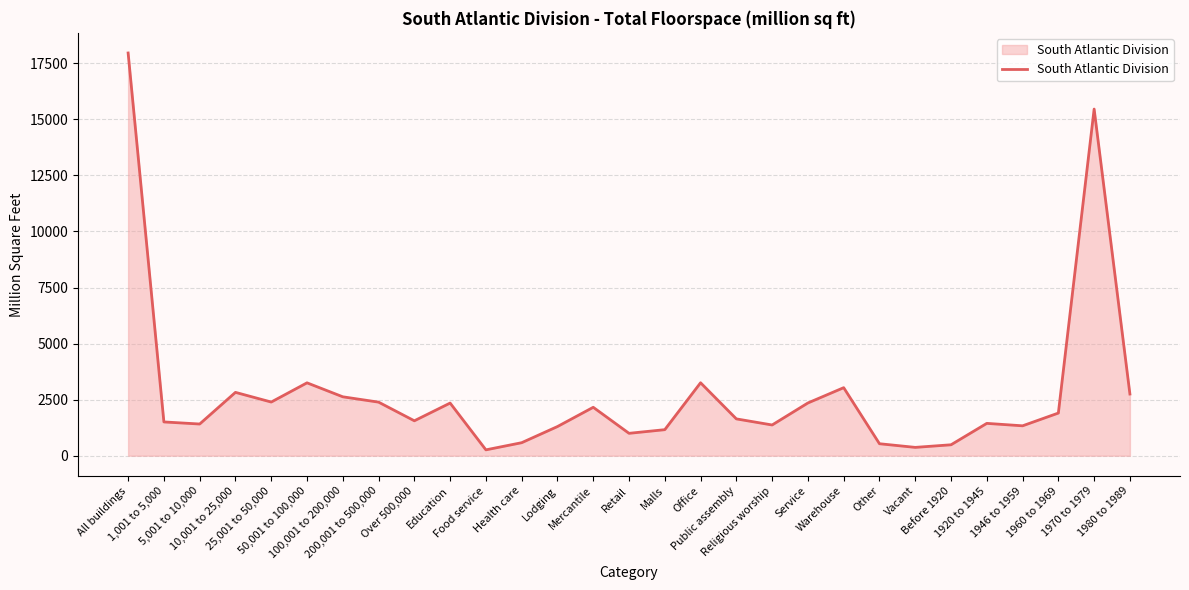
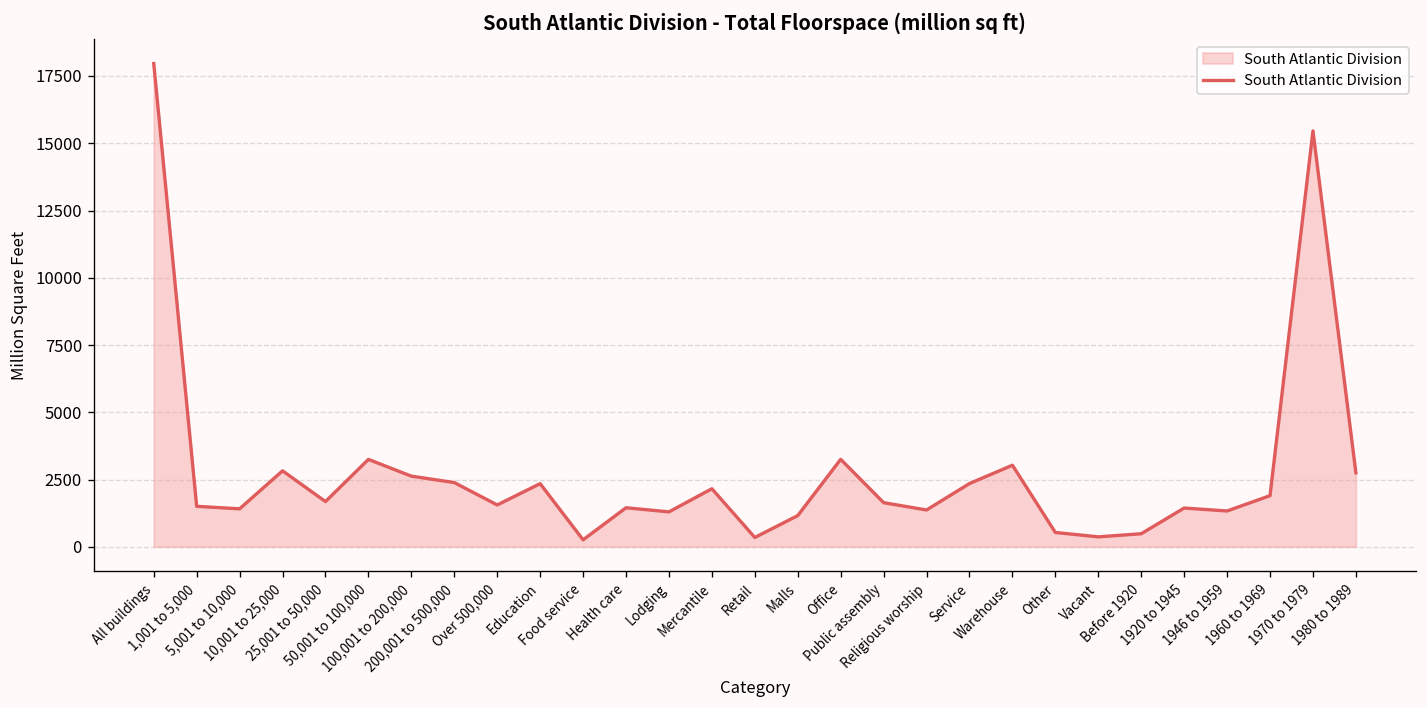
25,001 to 50,000: 2400 -> 1700
Health care: 600 -> 1500
Retail: 1000 -> 300
